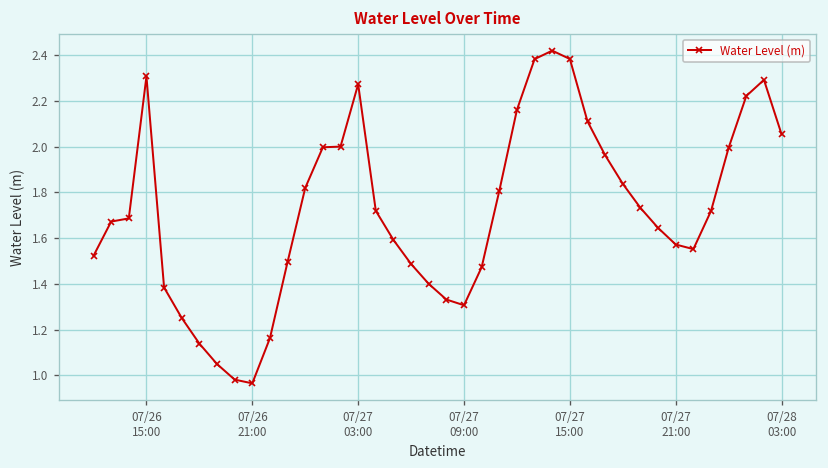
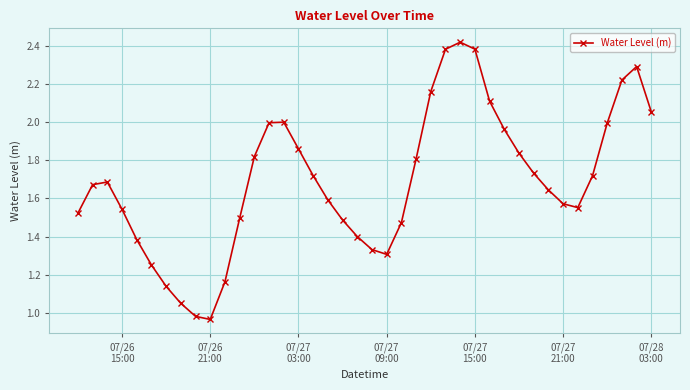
07/26 15:00: 2.31 -> 1.54
07/27 03:00: 2.27 -> 1.86
